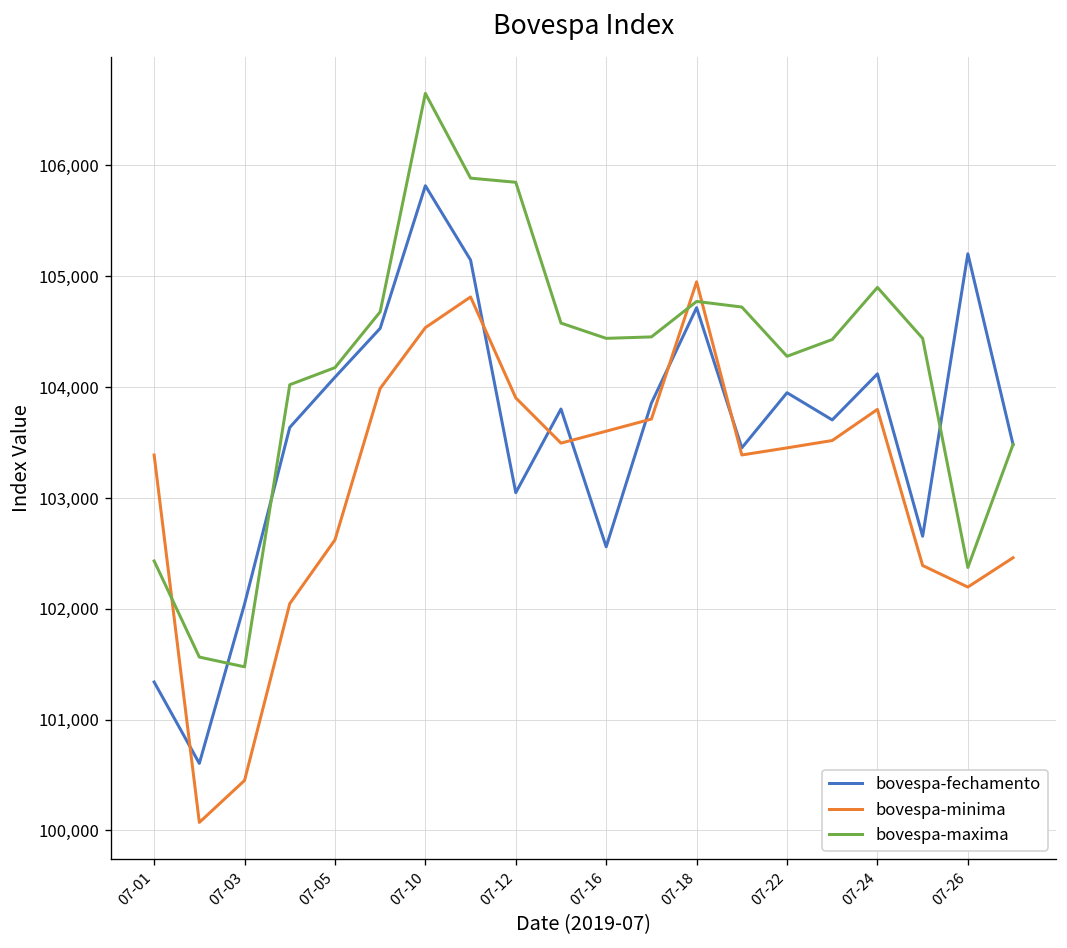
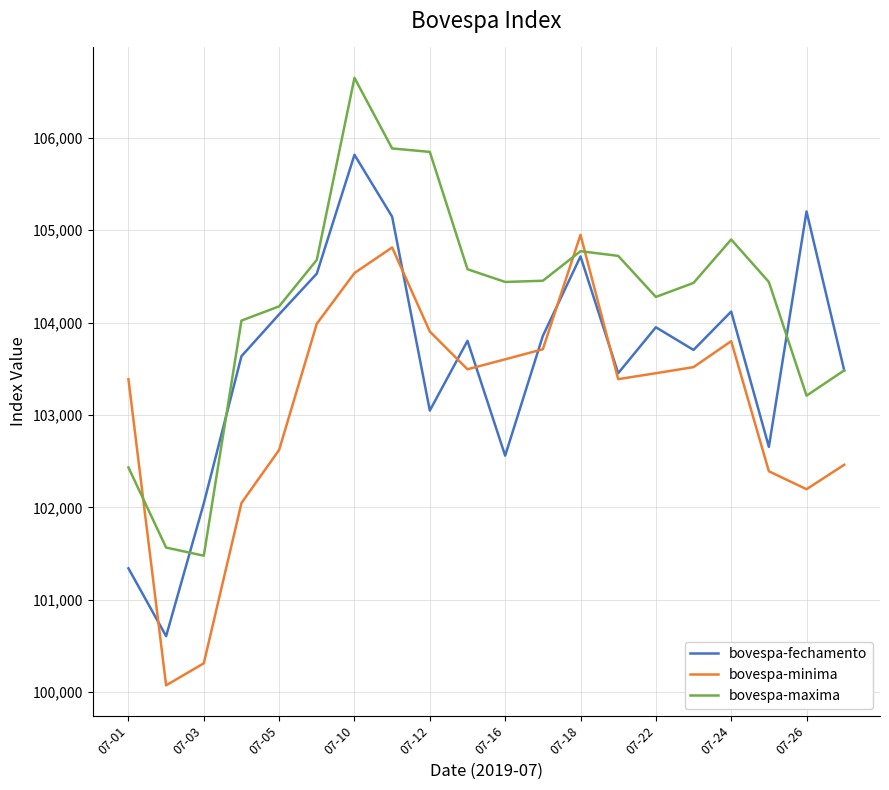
bovespa-minima, 07-03: 100,500 -> 100,300
bovespa-maxima, 07-26: 102,400 -> 103,200
